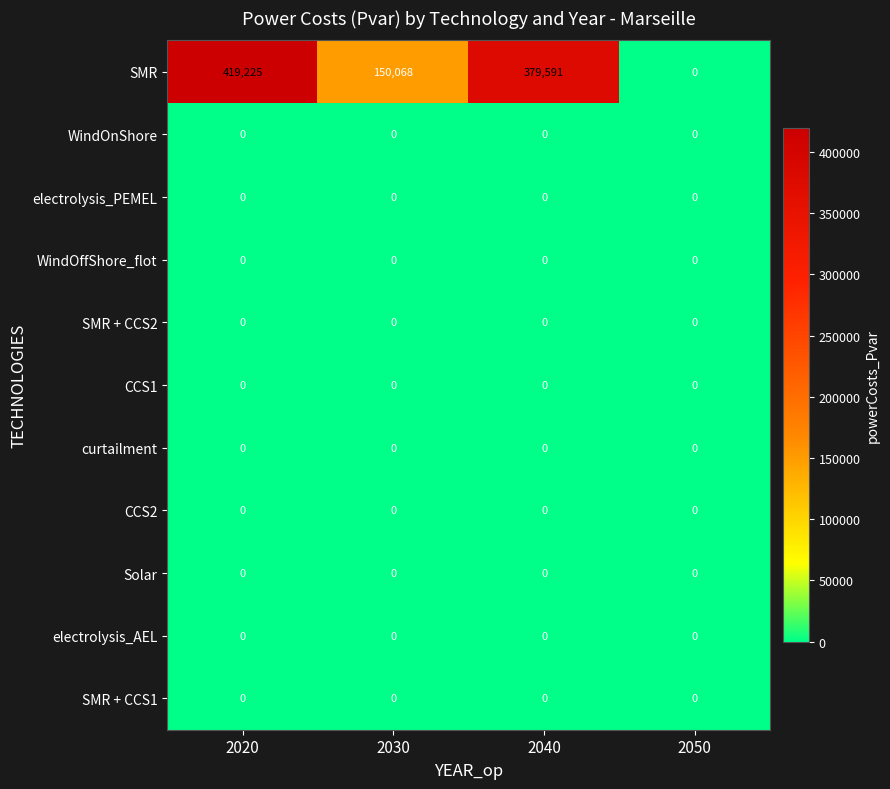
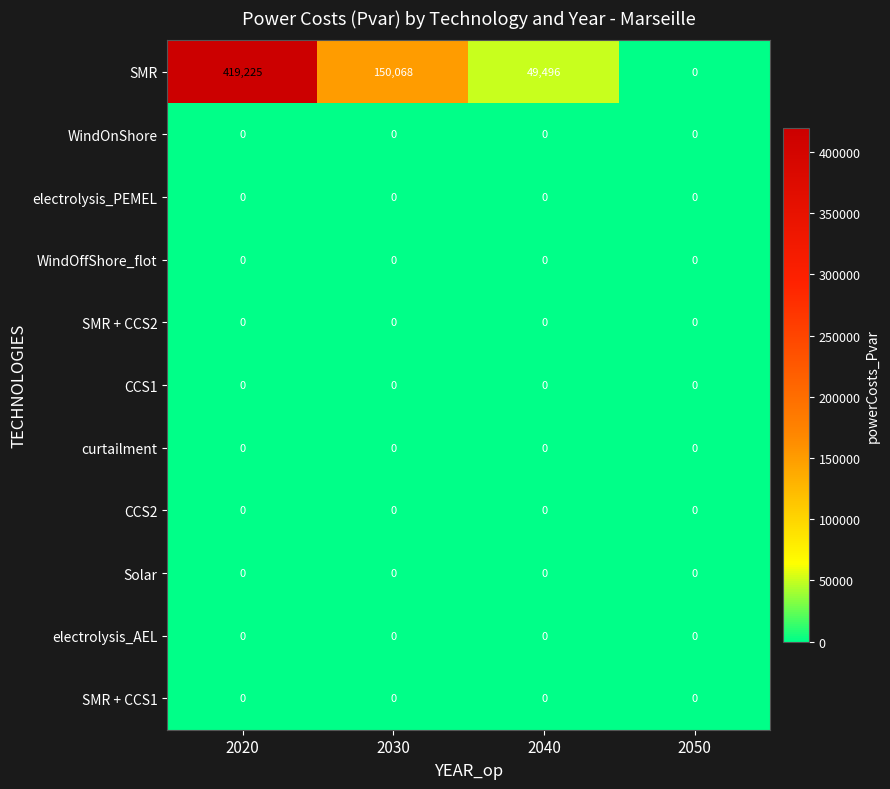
SMR, 2040: 379,591 -> 49,496
